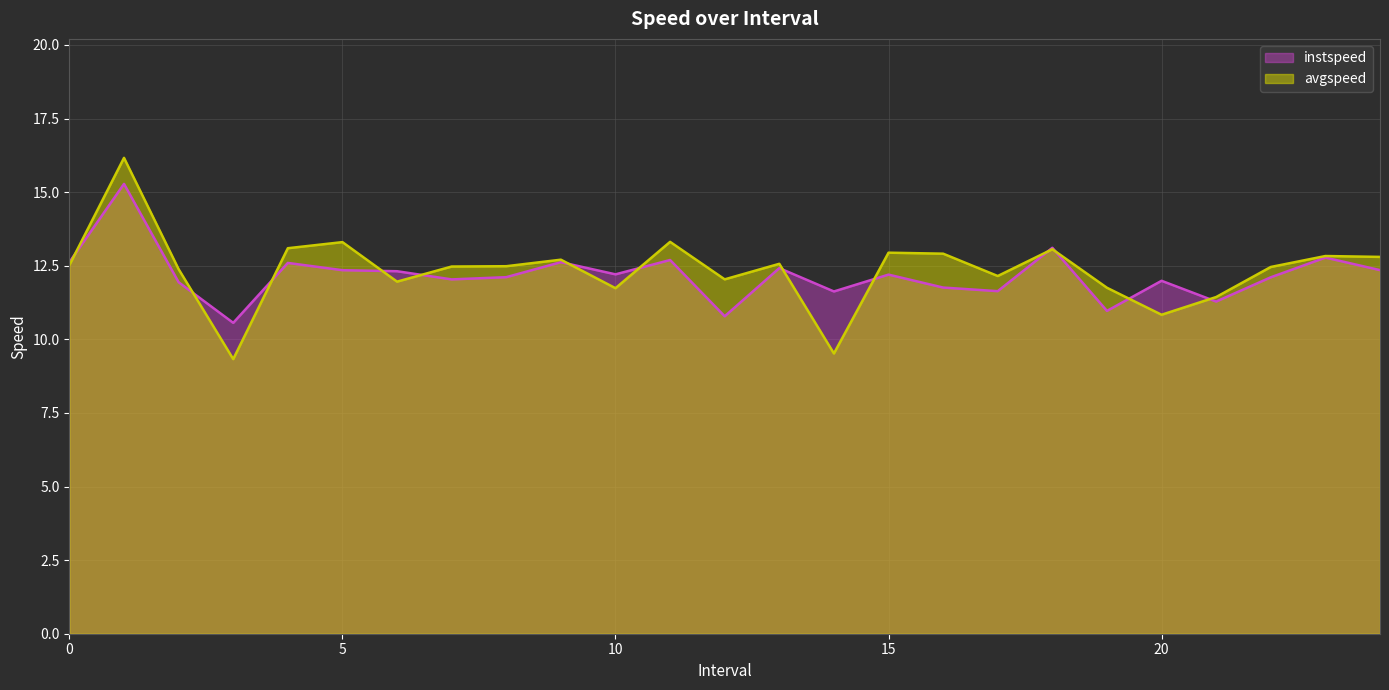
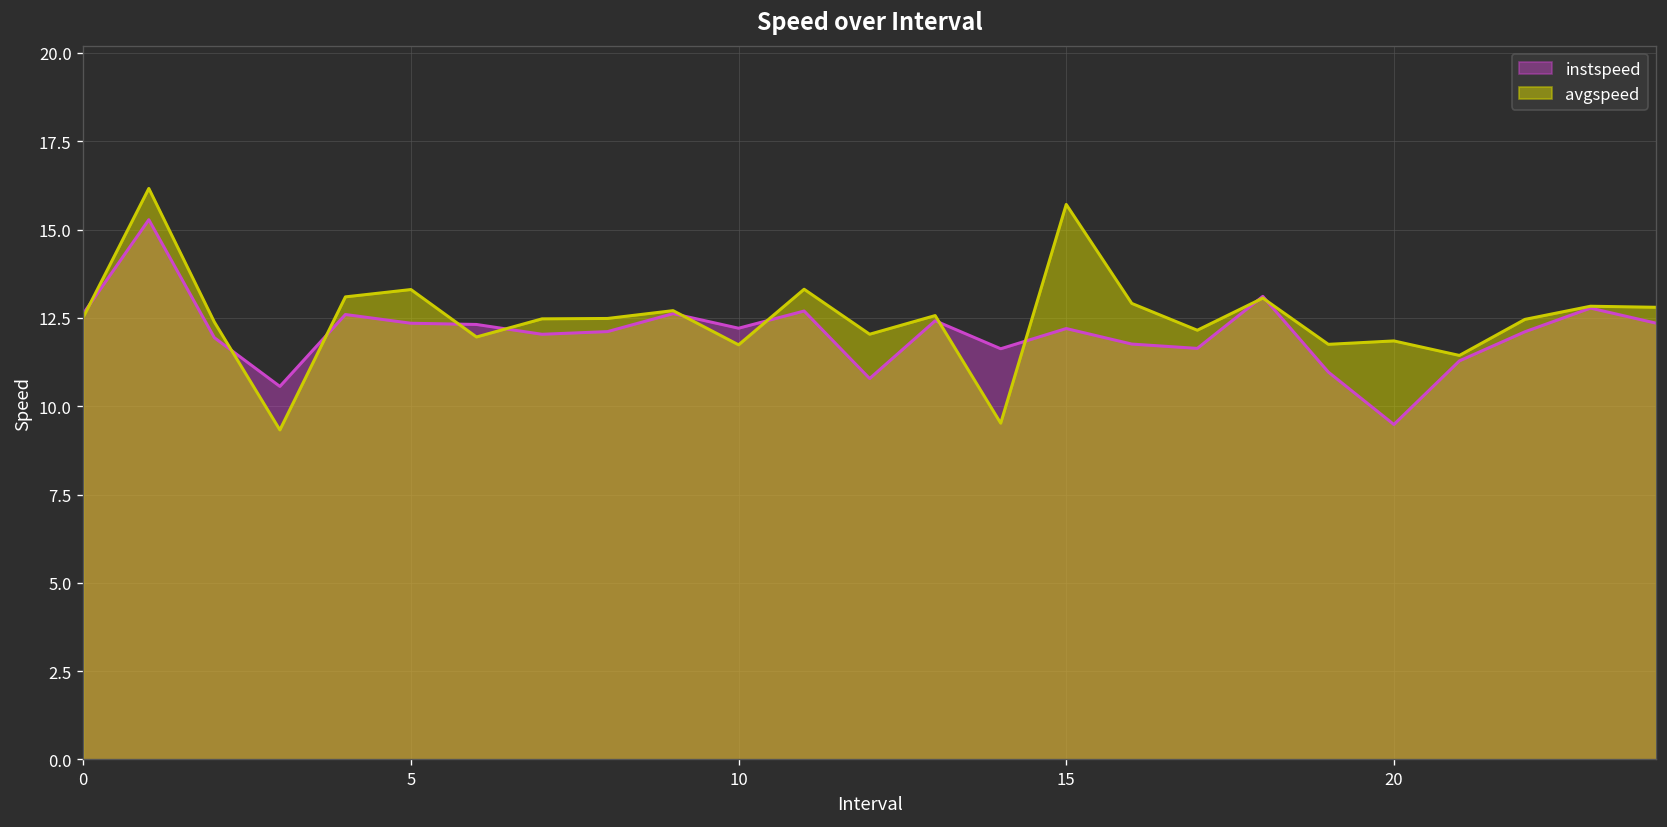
avgspeed, 15: 12.9 -> 15.7
instspeed, 20: 12.0 -> 9.5
avgspeed, 20: 10.8 -> 11.8
